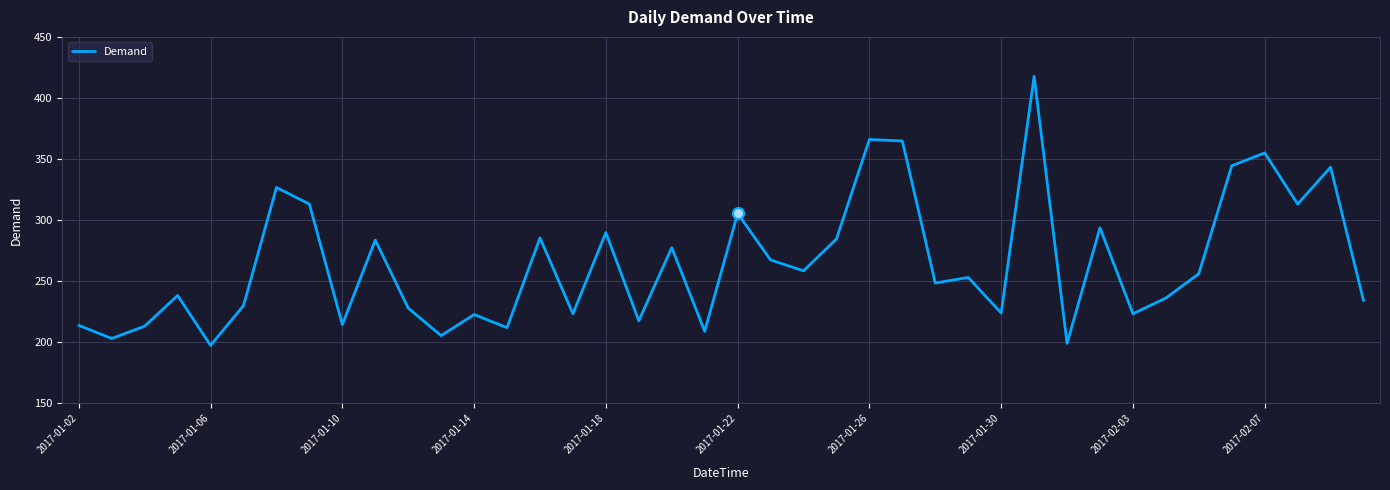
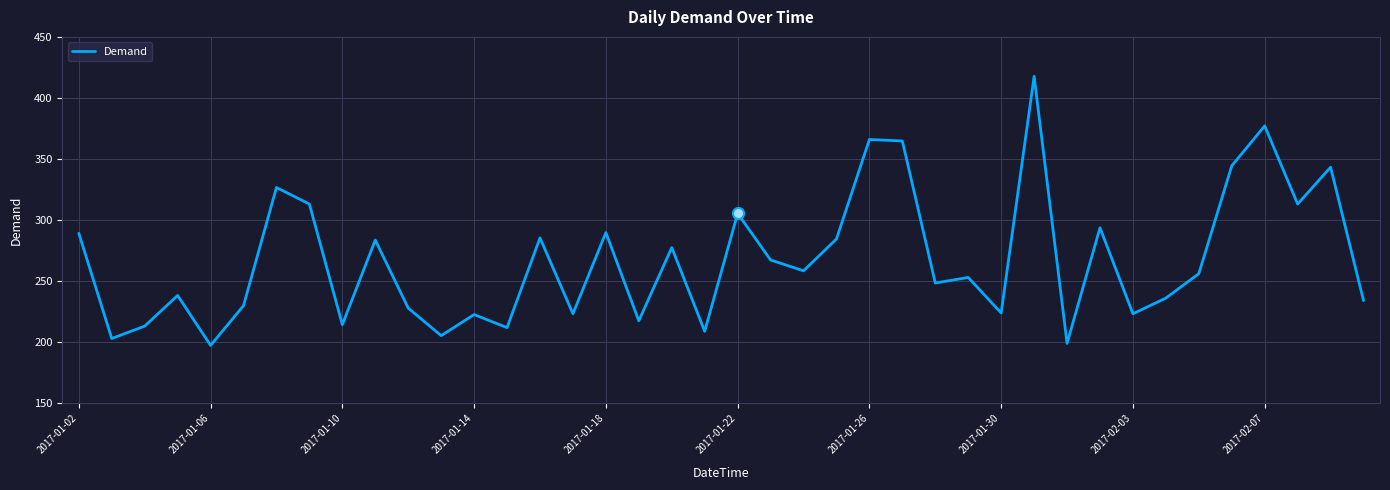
Demand, 2017-01-02: 214 -> 289
Demand, 2017-02-07: 355 -> 377
